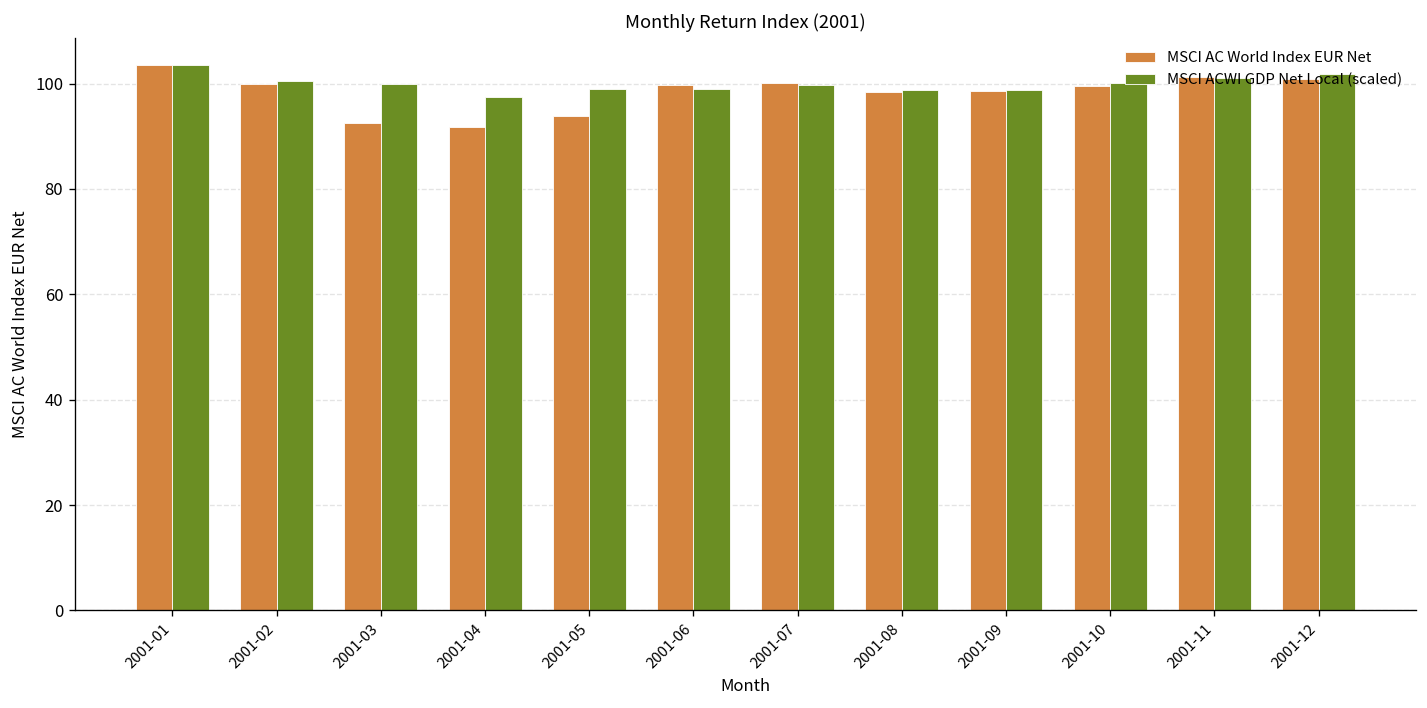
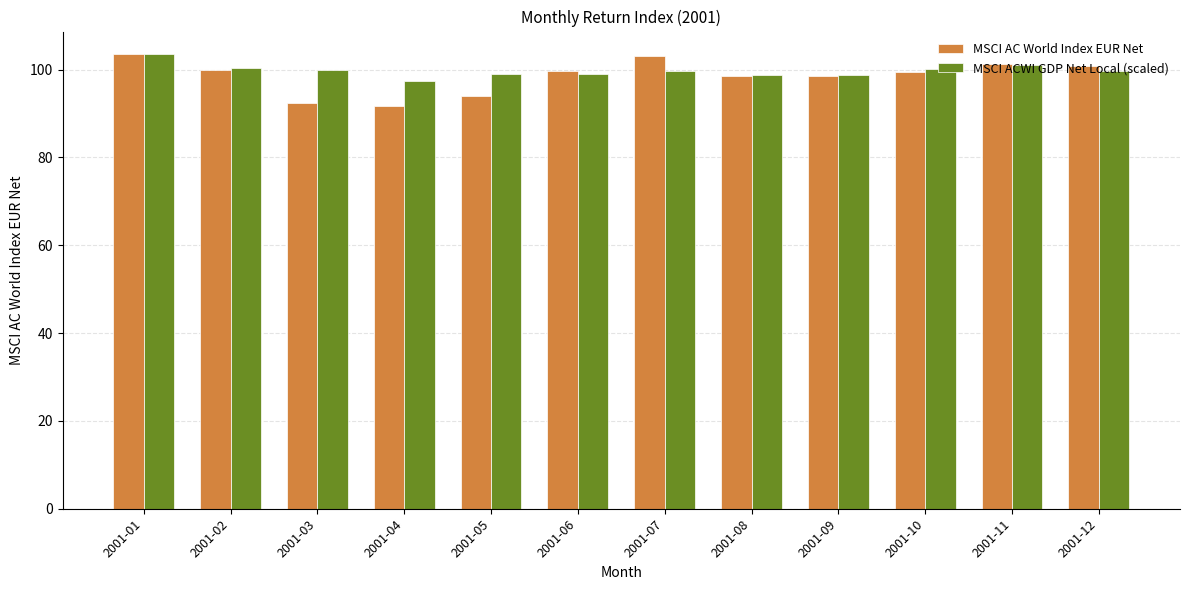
MSCI AC World Index EUR Net, 2001-07: 100 -> 103
MSCI ACWI GDP Net Local (scaled), 2001-12: 102 -> 100
